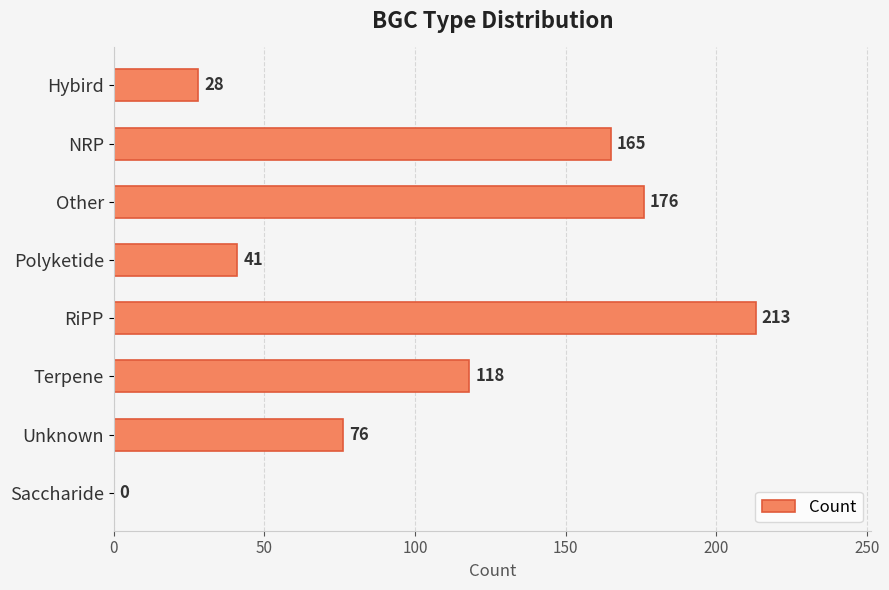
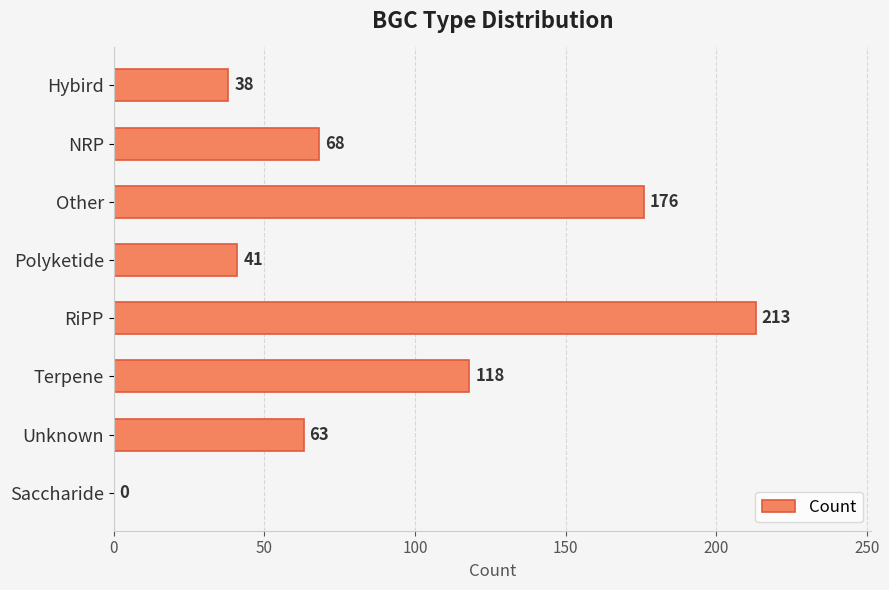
Hybird: 28 -> 38
NRP: 165 -> 68
Unknown: 76 -> 63
